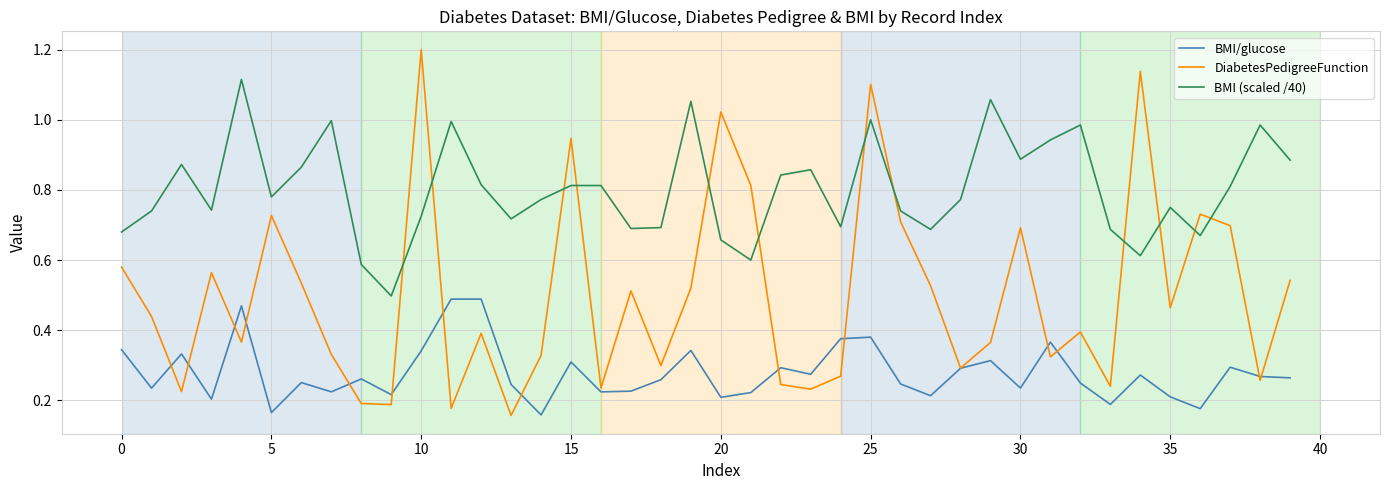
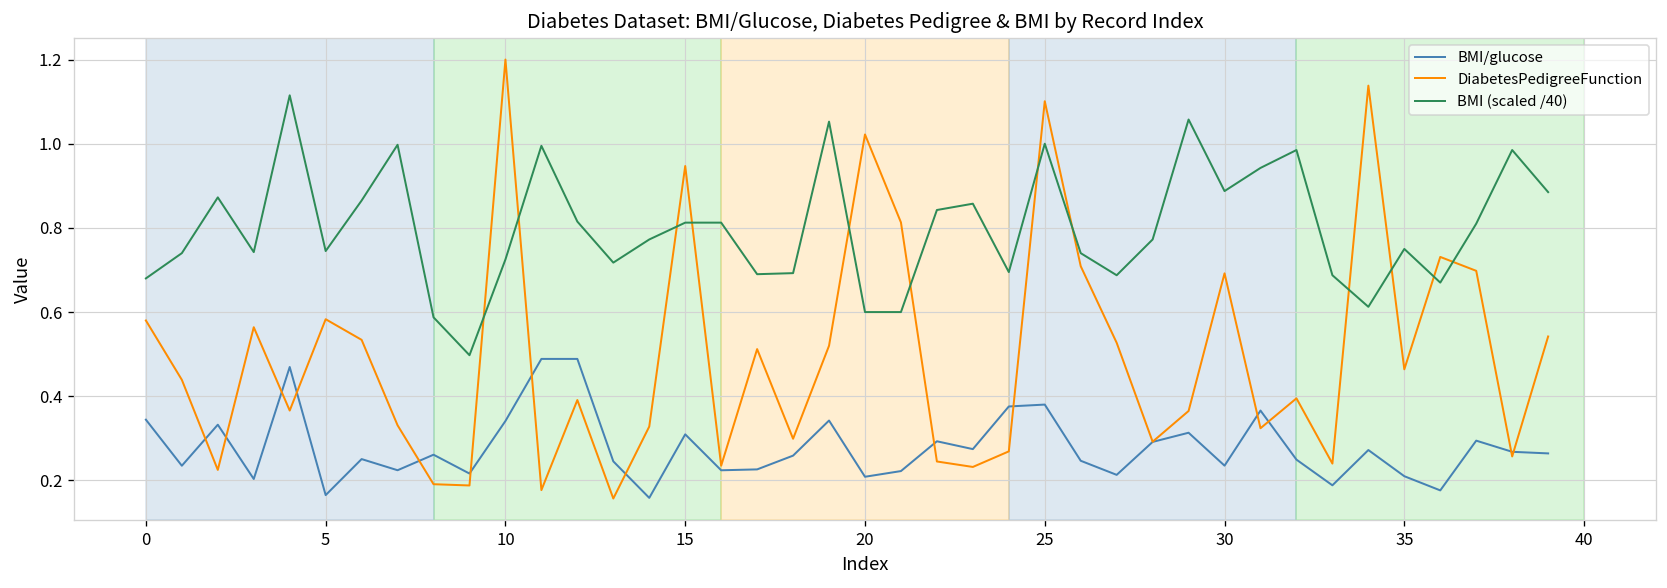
DiabetesPedigreeFunction, 5: 0.73 -> 0.58
BMI (scaled /40), 5: 0.78 -> 0.75
BMI (scaled /40), 20: 0.66 -> 0.60
